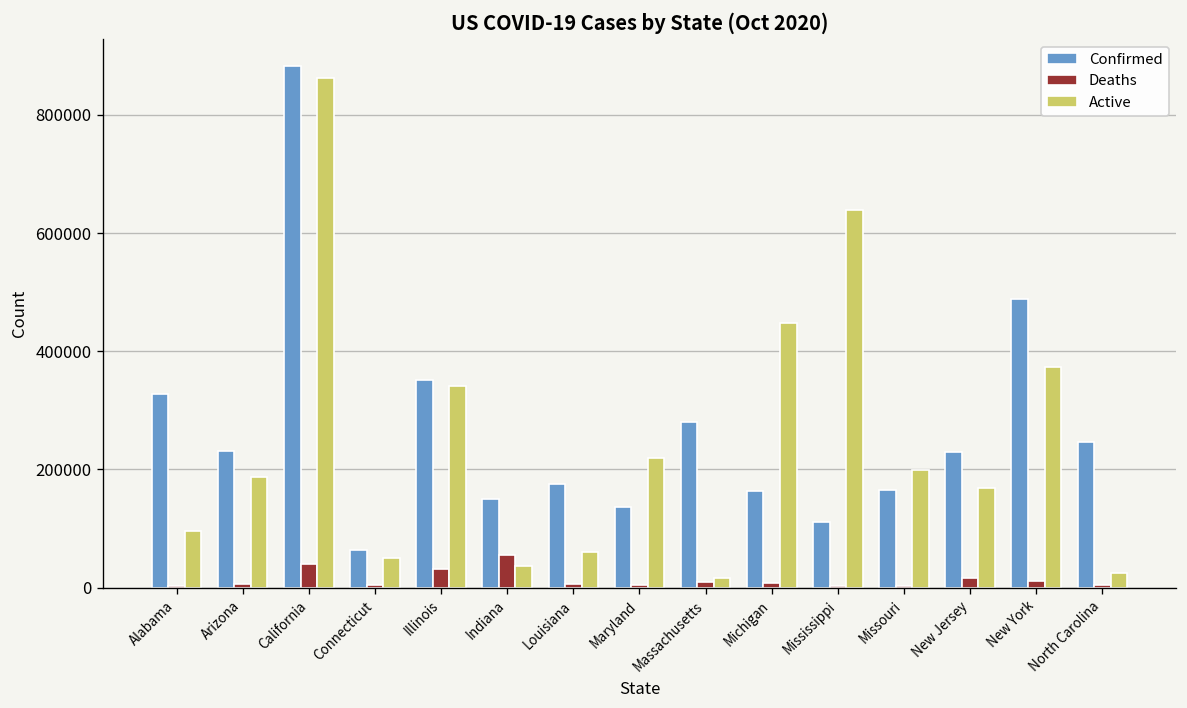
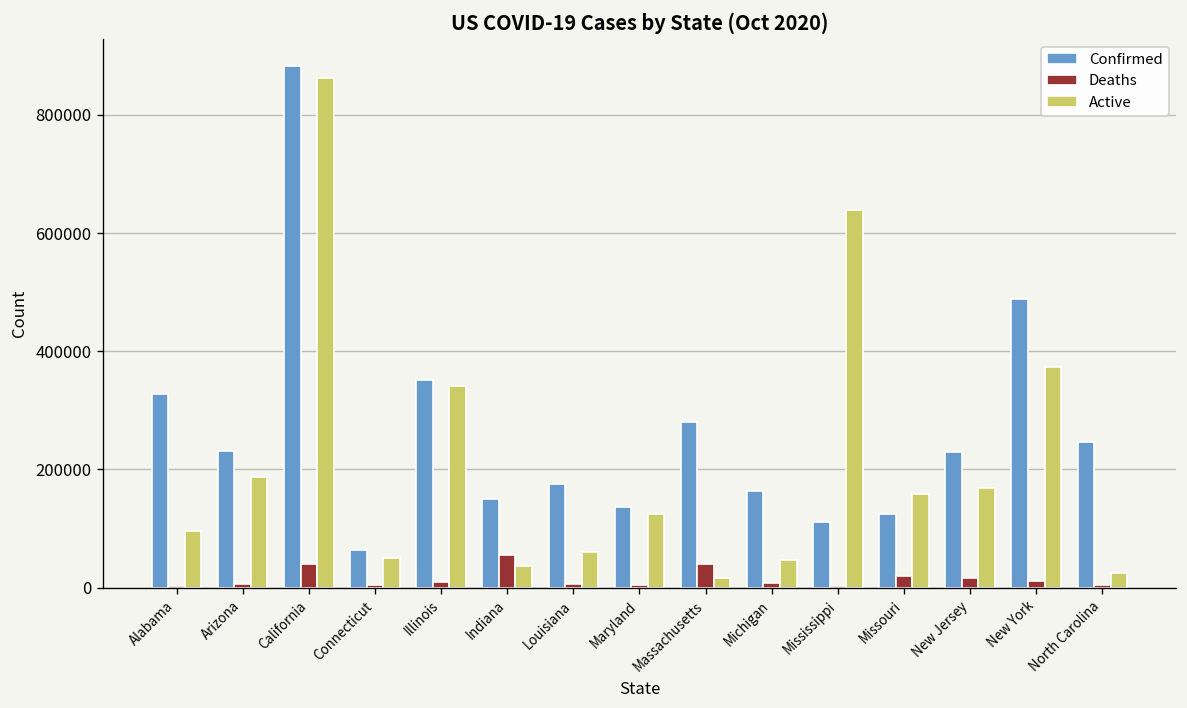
Deaths, Illinois: 30000 -> 10000
Active, Maryland: 220000 -> 120000
Deaths, Massachusetts: 10000 -> 40000
Active, Michigan: 450000 -> 50000
Confirmed, Missouri: 170000 -> 120000
Deaths, Missouri: 0 -> 20000
Active, Missouri: 200000 -> 160000
